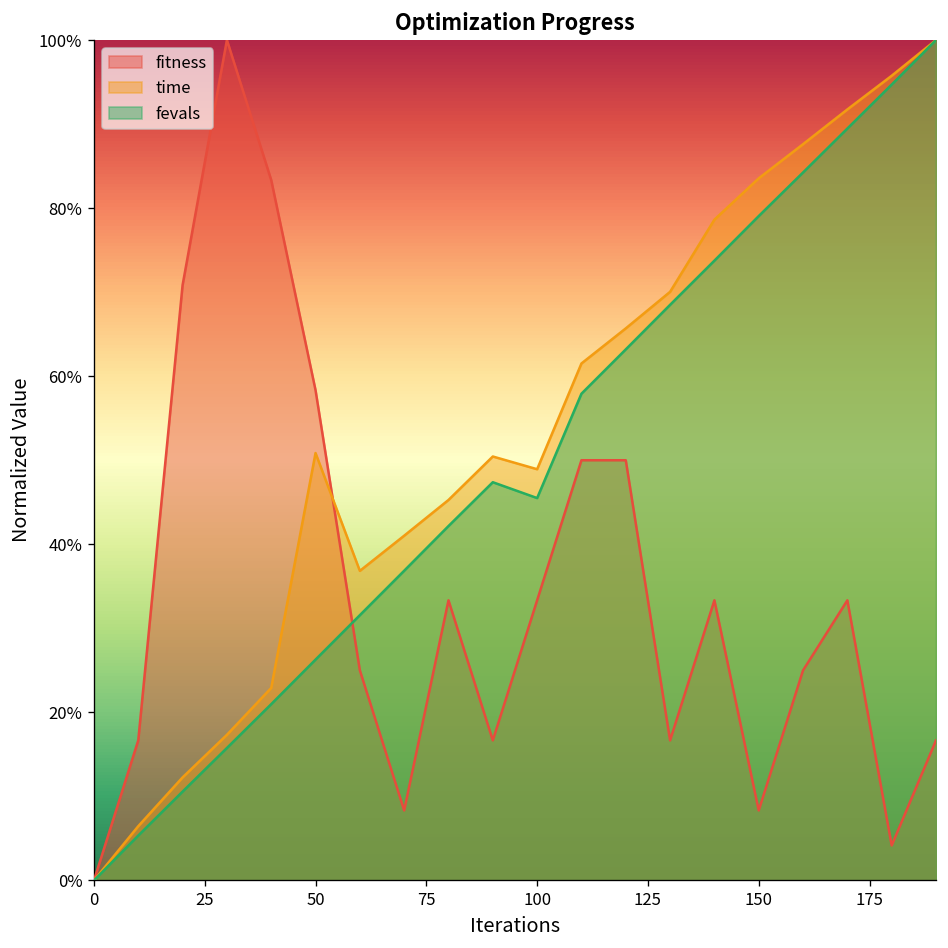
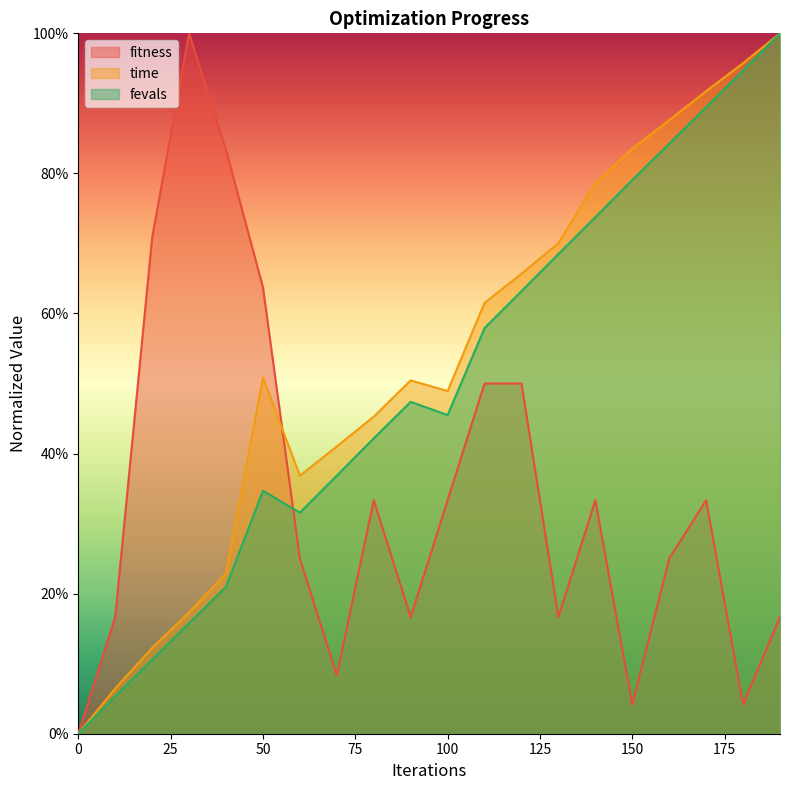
fitness, 50: 58% -> 64%
fevals, 50: 26% -> 35%
fitness, 150: 8% -> 4%
